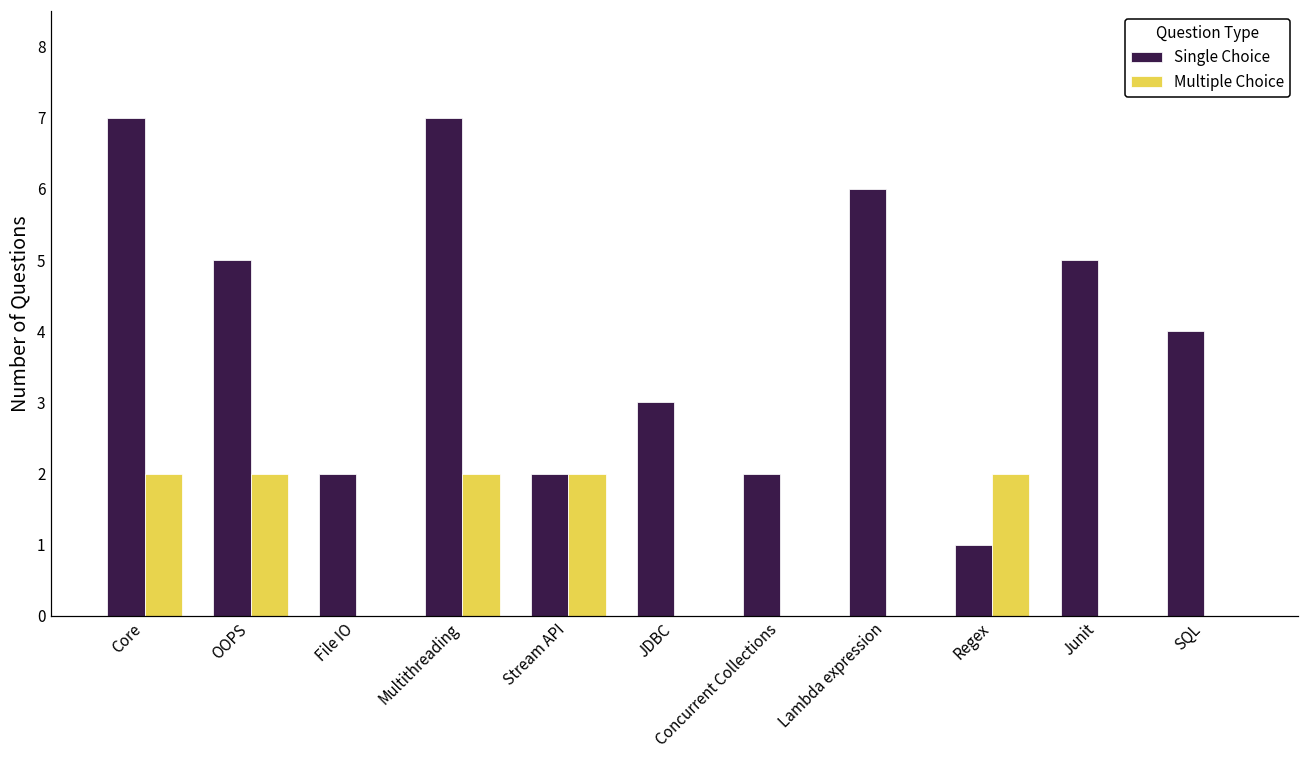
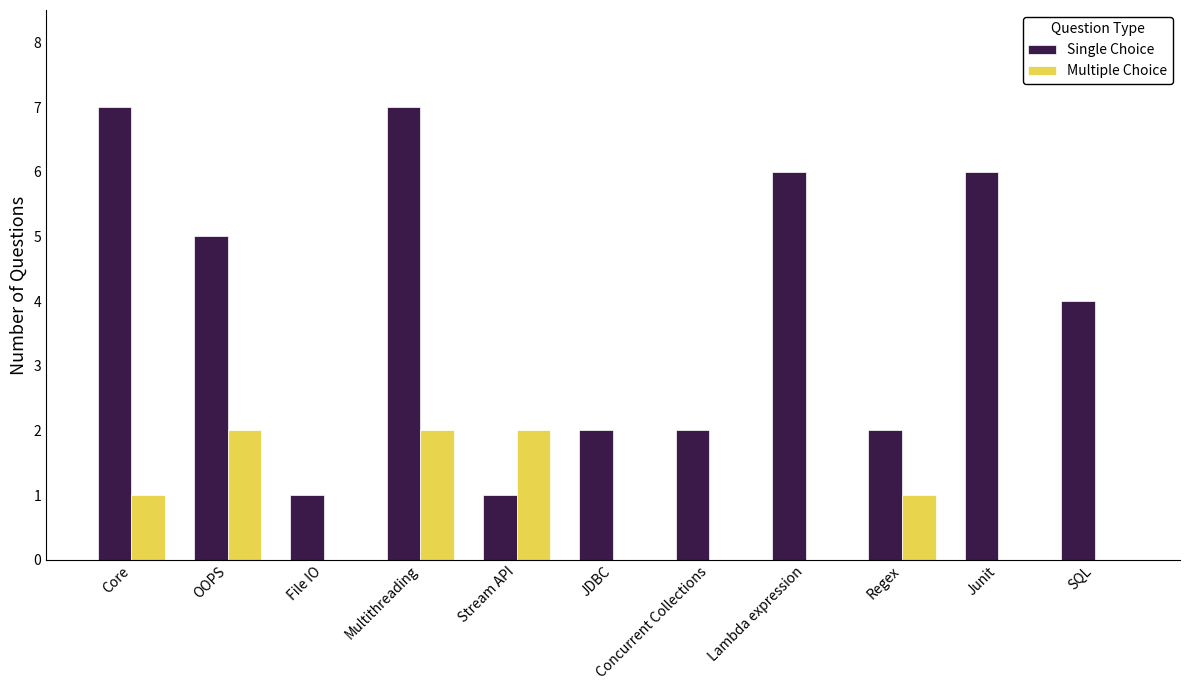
Multiple Choice, Core: 2 -> 1
Single Choice, File IO: 2 -> 1
Single Choice, Stream API: 2 -> 1
Single Choice, JDBC: 3 -> 2
Single Choice, Regex: 1 -> 2
Multiple Choice, Regex: 2 -> 1
Single Choice, Junit: 5 -> 6
